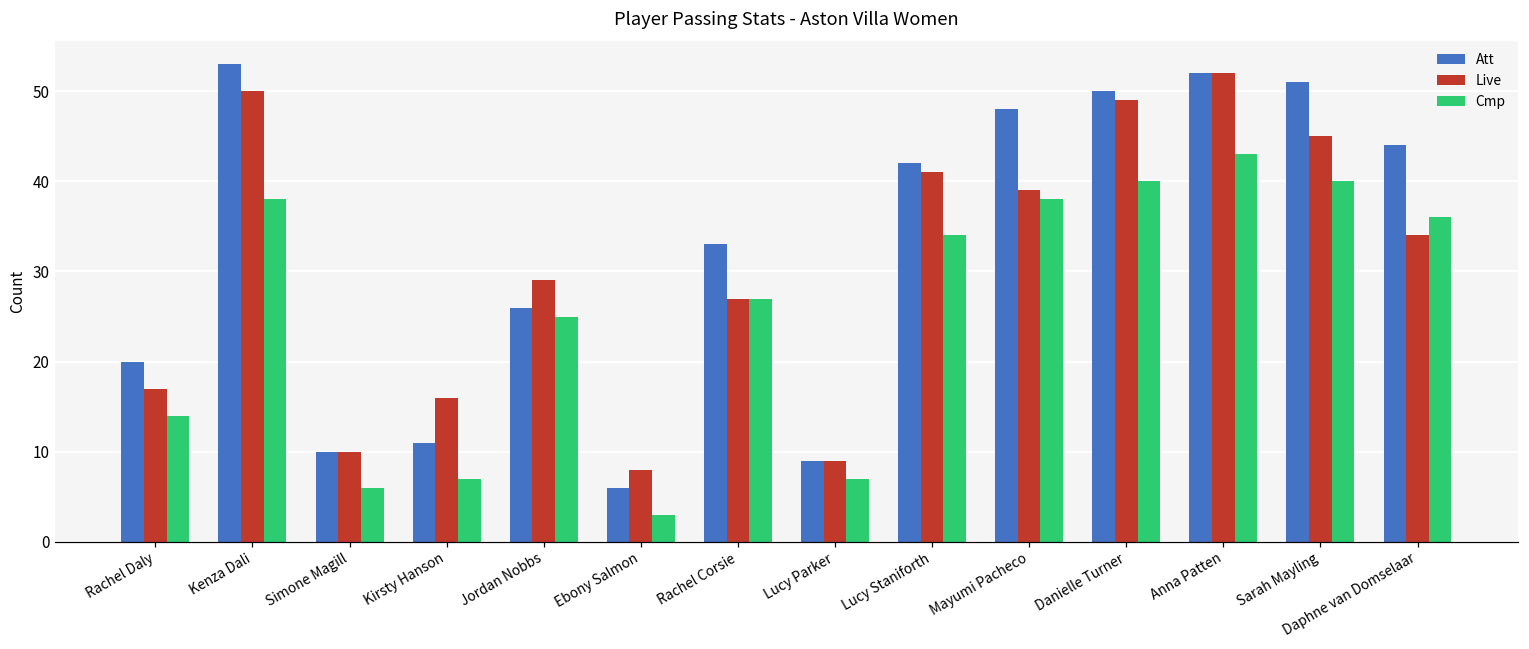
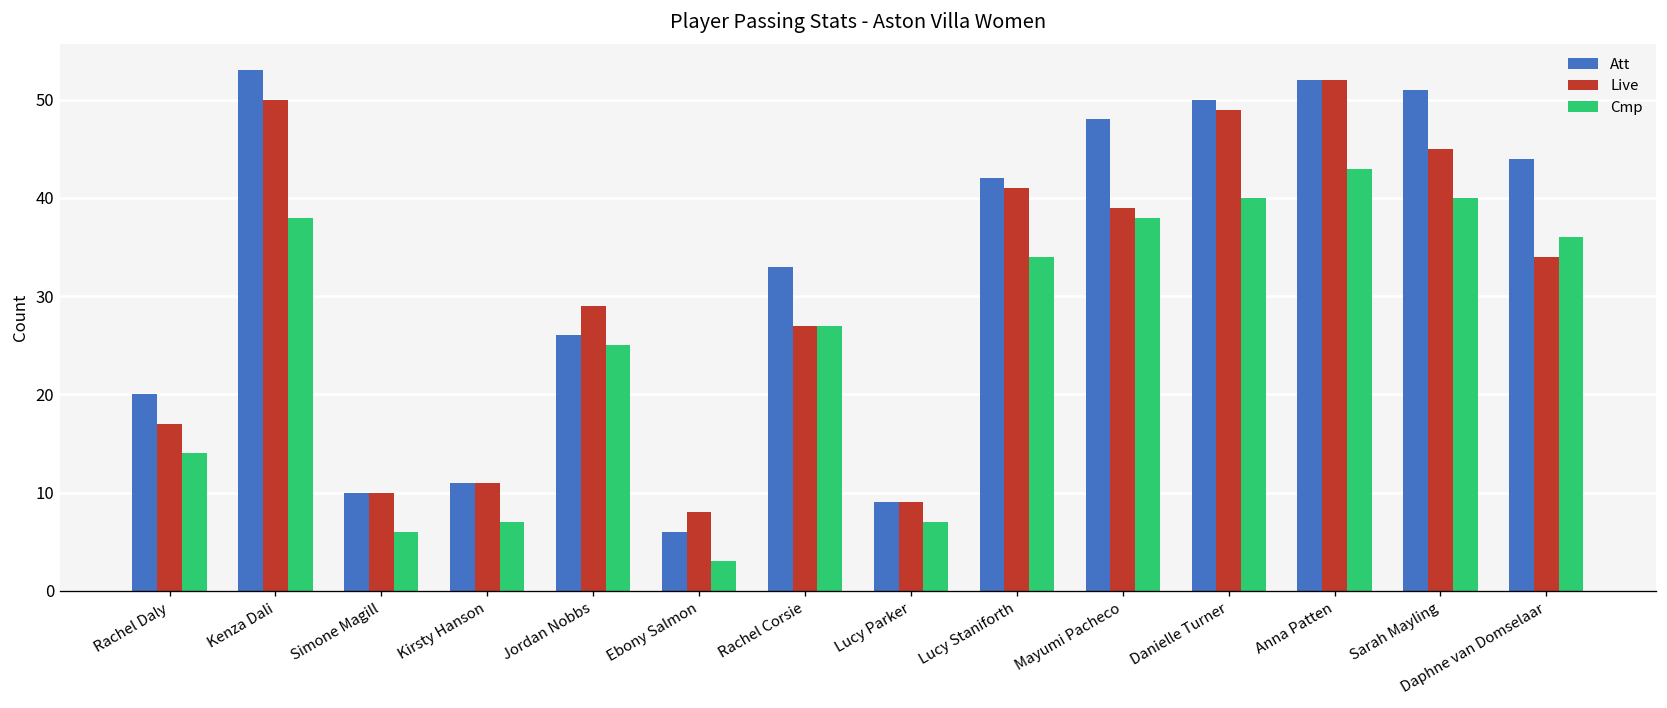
Live, Kirsty Hanson: 16 -> 11
